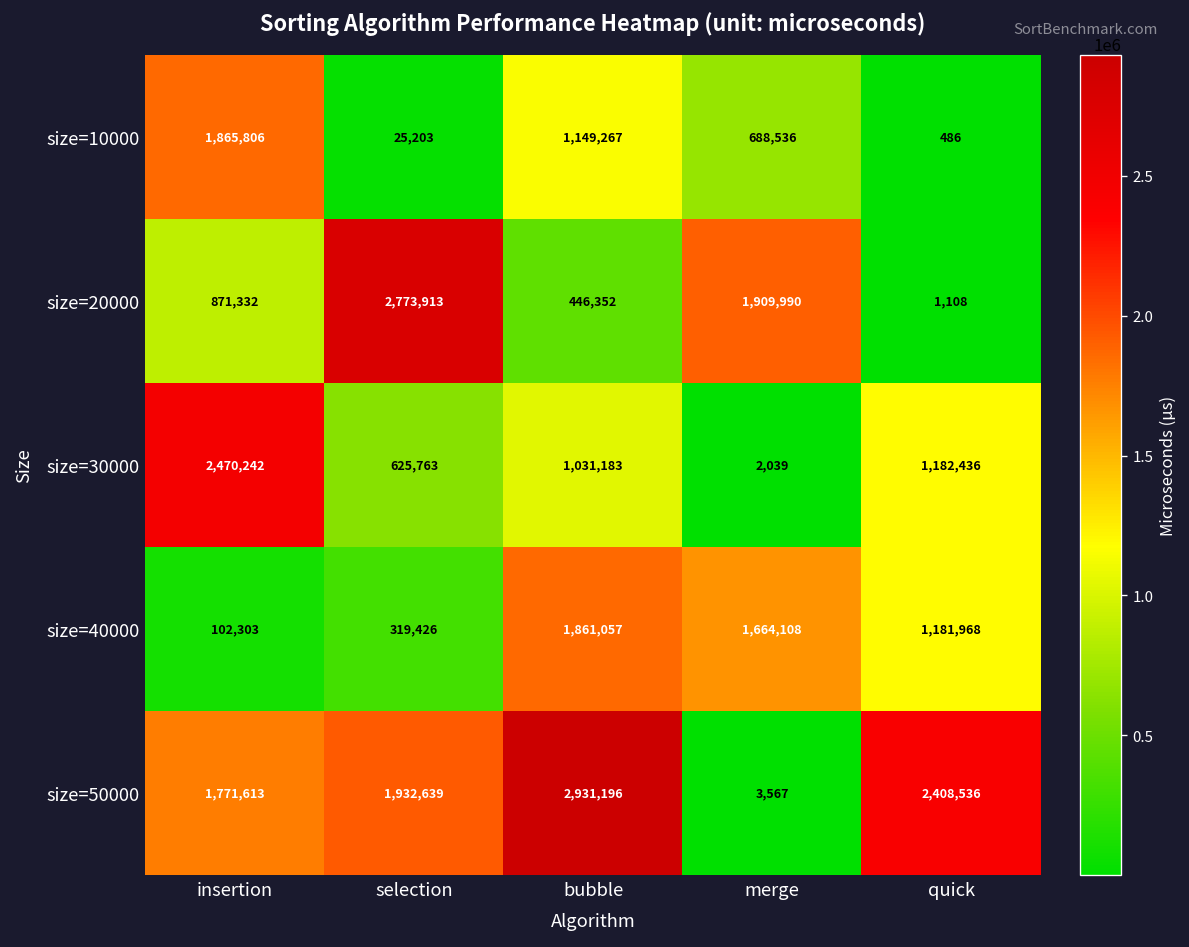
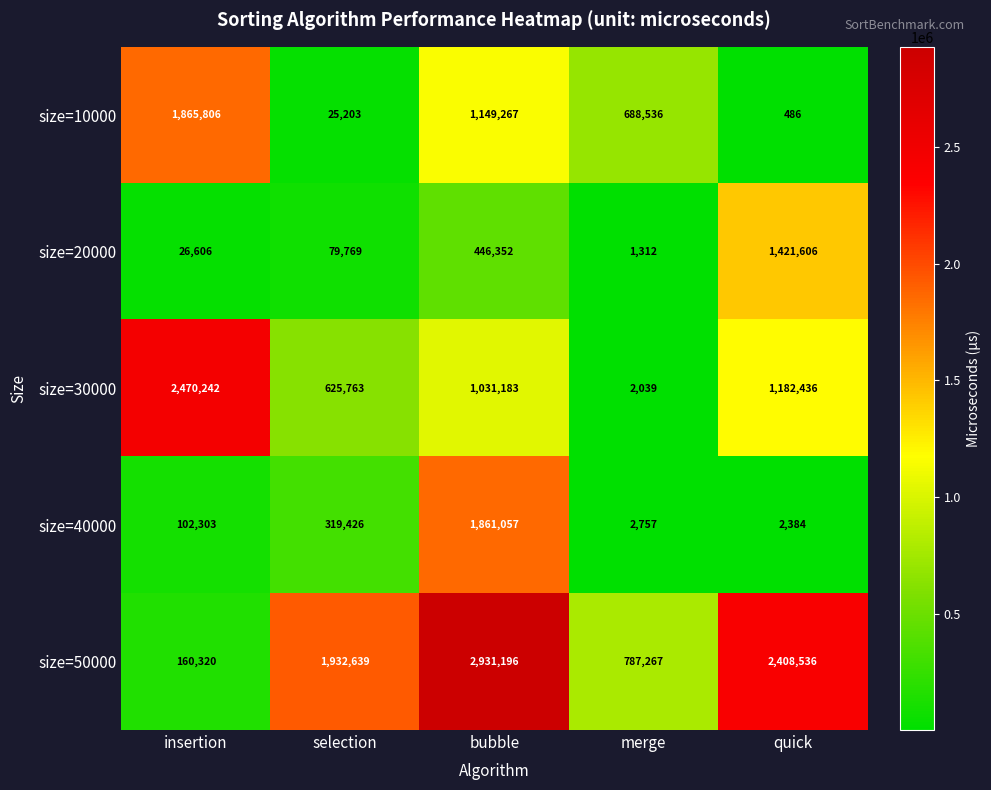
size=20000, insertion: 871,332 -> 26,606
size=20000, selection: 2,773,913 -> 79,769
size=20000, merge: 1,909,990 -> 1,312
size=20000, quick: 1,108 -> 1,421,606
size=40000, merge: 1,664,108 -> 2,757
size=40000, quick: 1,181,968 -> 2,384
size=50000, insertion: 1,771,613 -> 160,320
size=50000, merge: 3,567 -> 787,267
